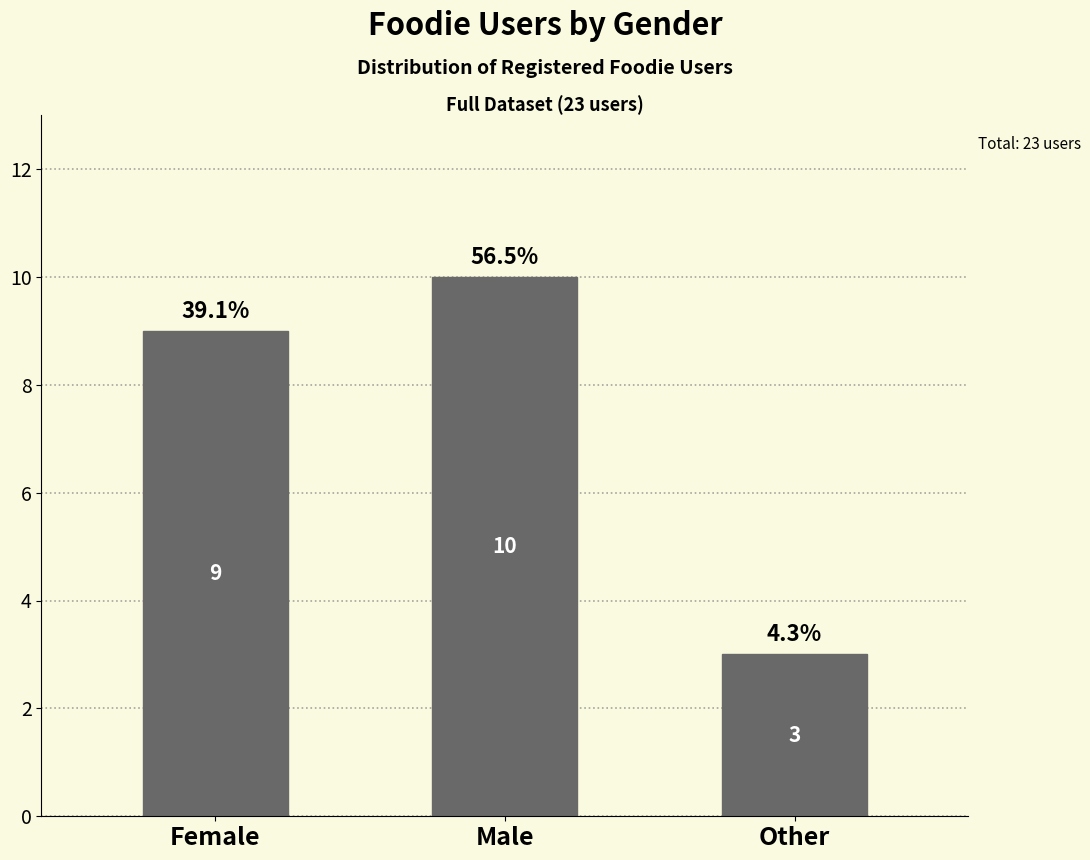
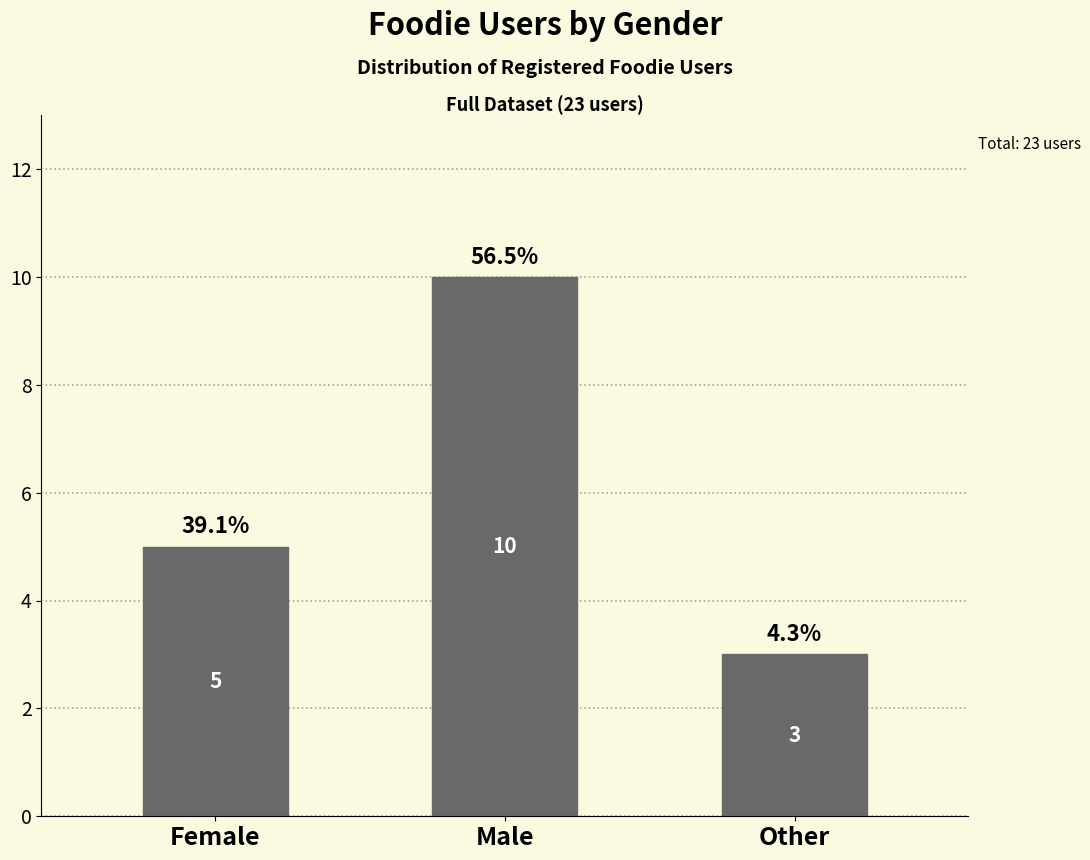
Female: 9 -> 5
